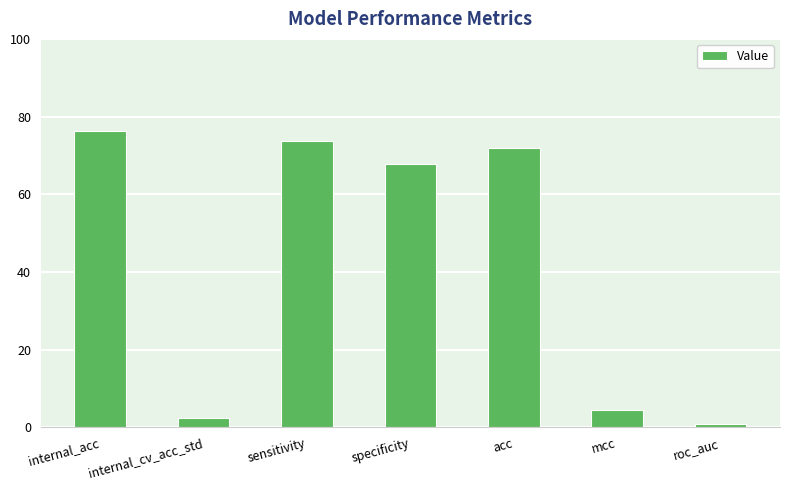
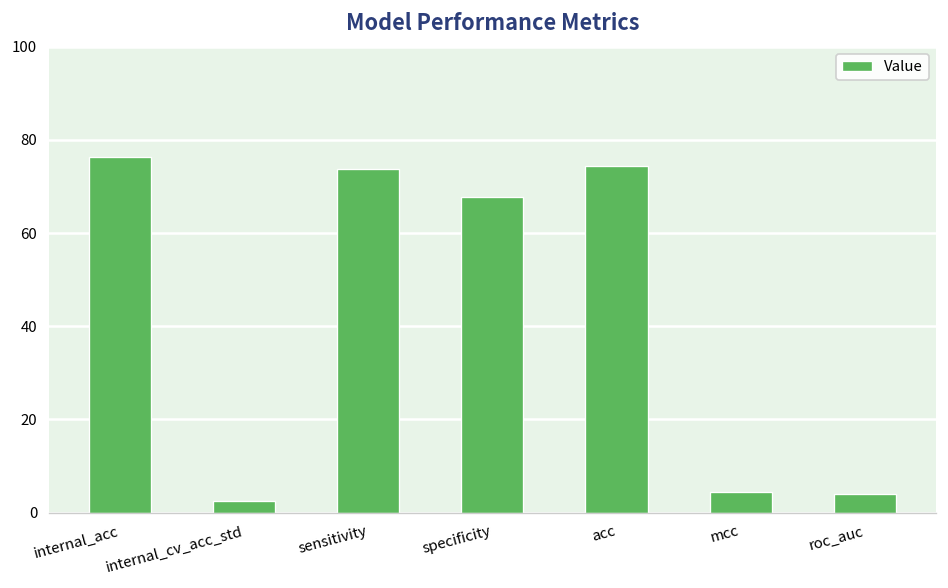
acc: 72 -> 74
roc_auc: 1 -> 4
